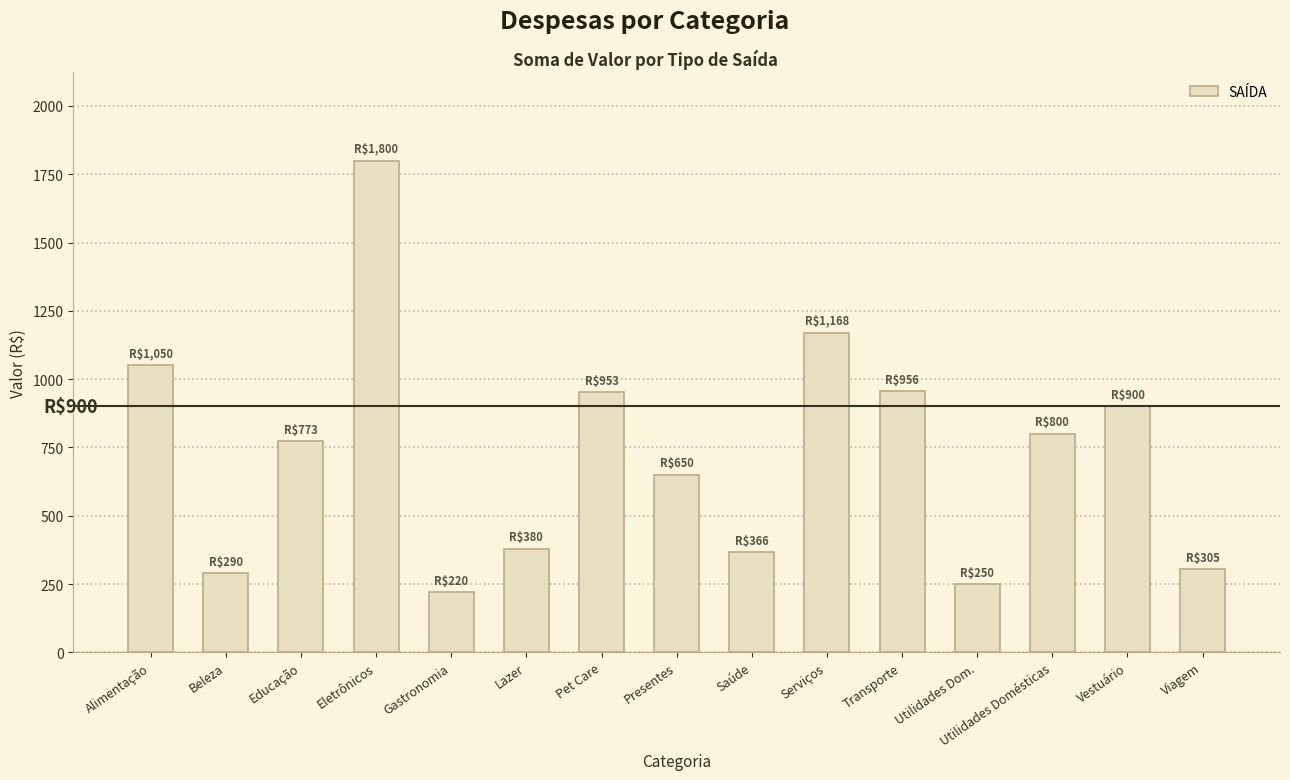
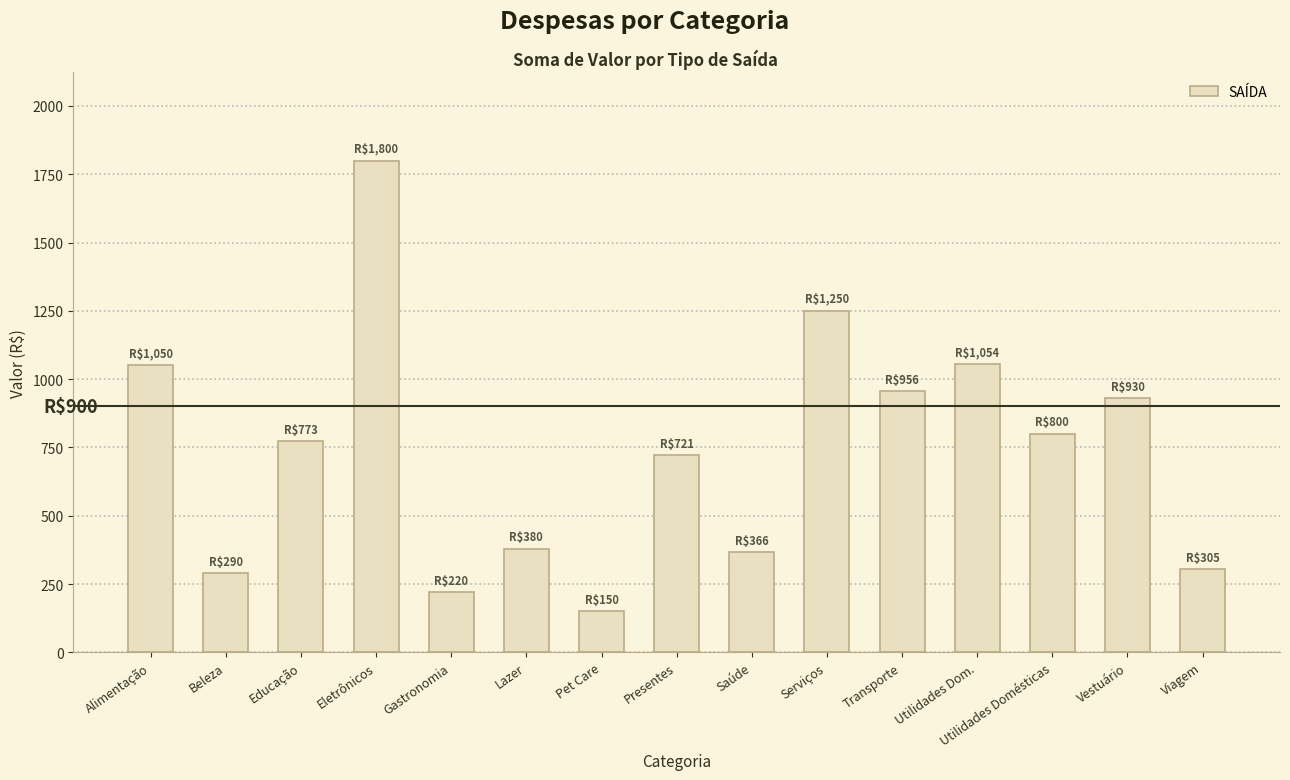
Pet Care: $953 -> $150
Presentes: $650 -> $721
Serviços: $1,168 -> $1,250
Utilidades Dom.: $250 -> $1,054
Vestuário: $900 -> $930
